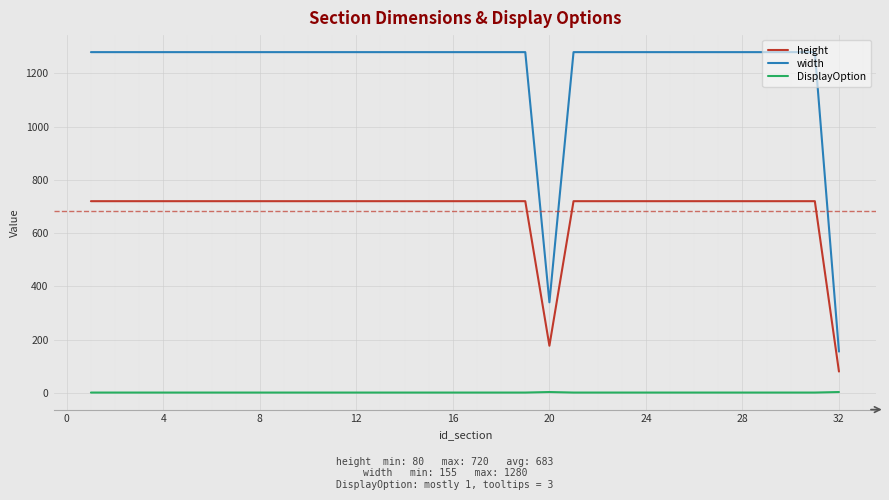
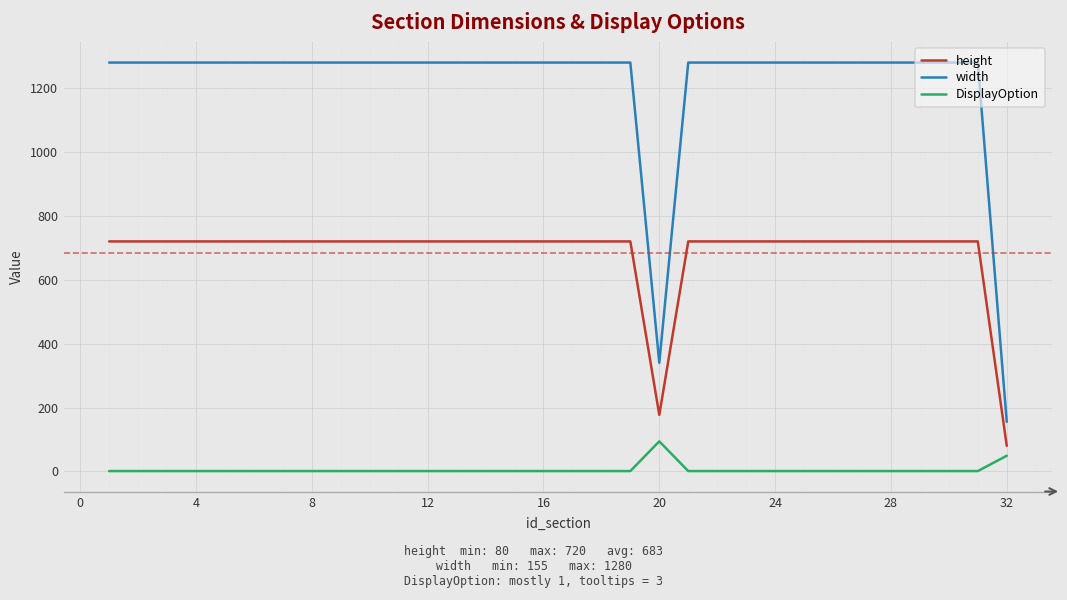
DisplayOption, 20: 0 -> 90
DisplayOption, 32: 0 -> 50
